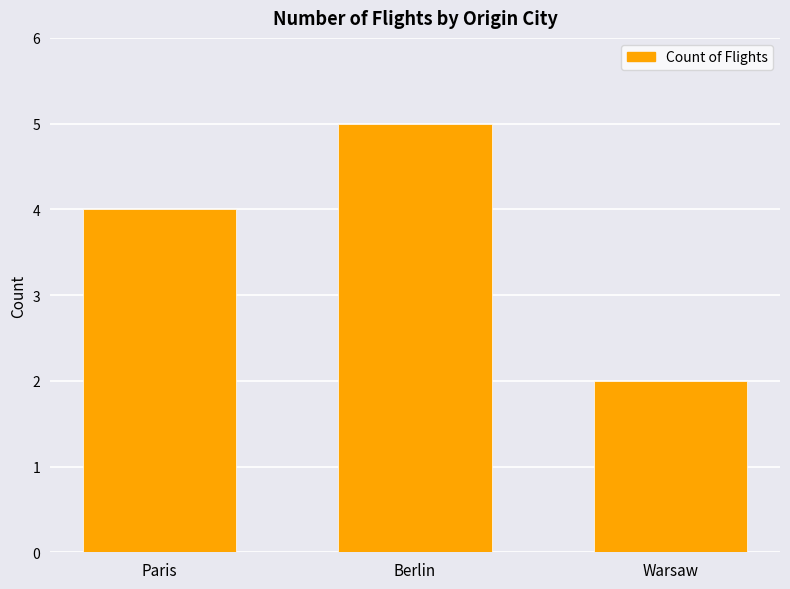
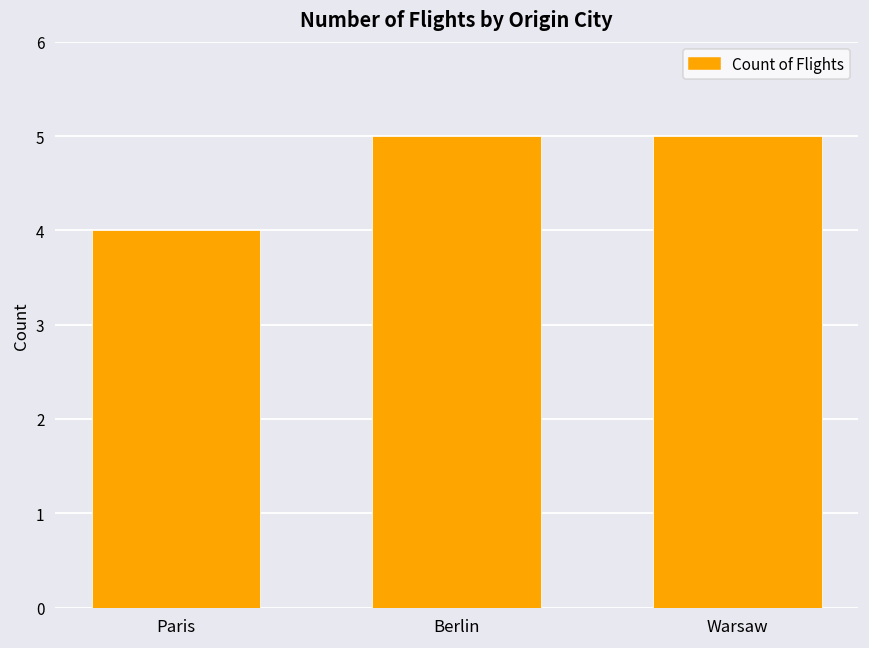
Warsaw: 2 -> 5
